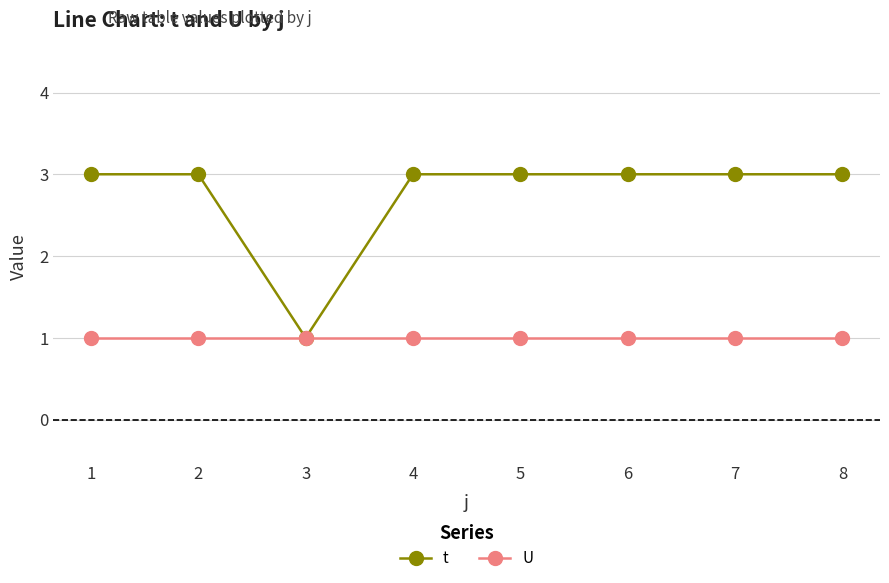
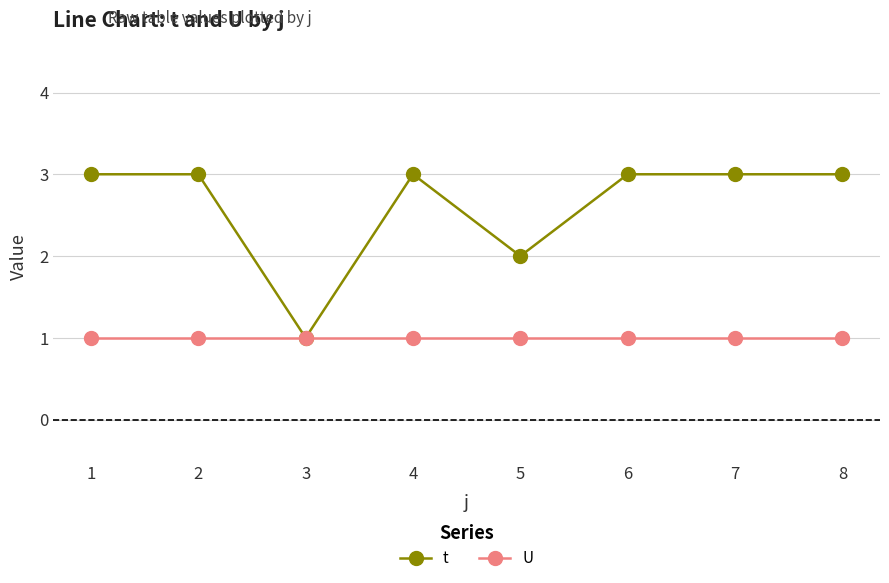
t, 5: 3 -> 2
